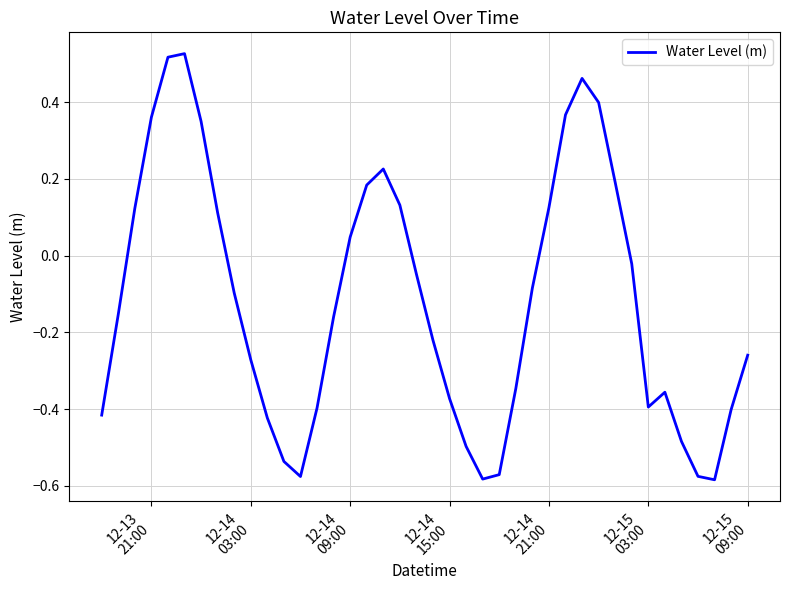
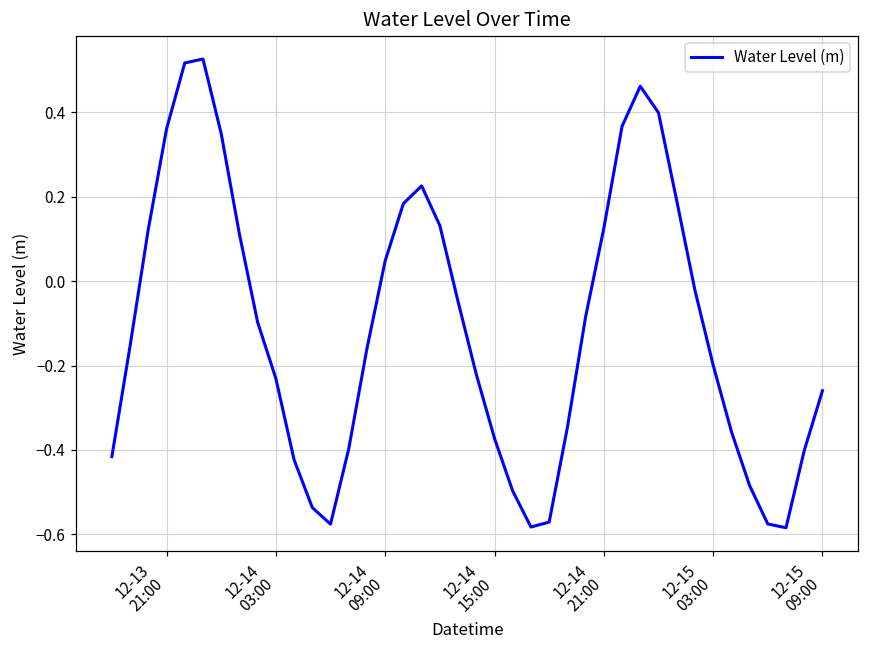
12-14 03:00: -0.27 -> -0.23
12-15 03:00: -0.39 -> -0.20
